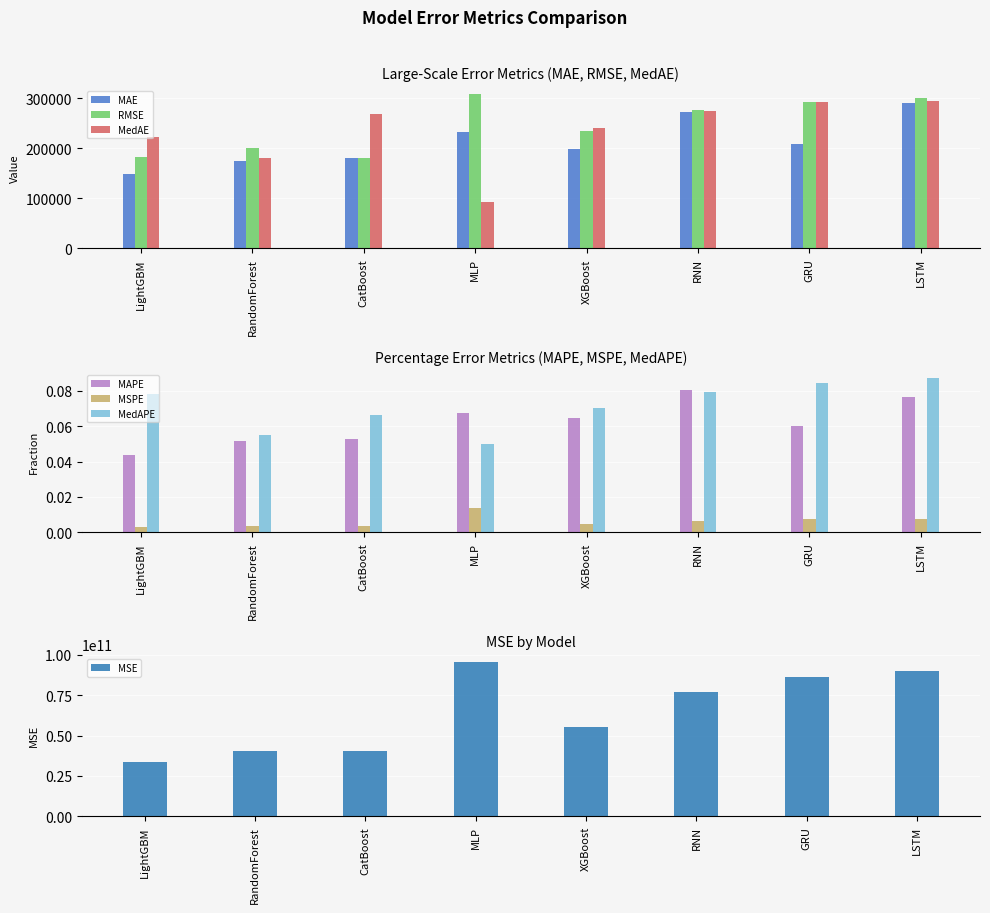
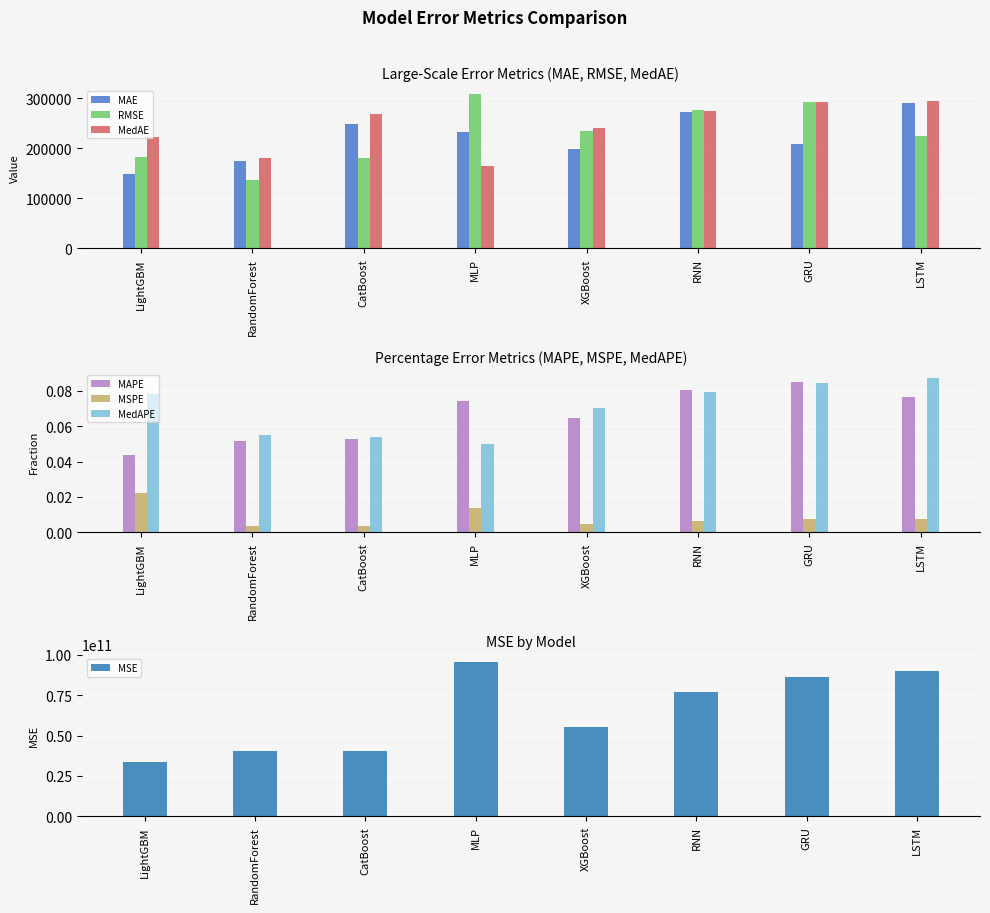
Large-Scale Error Metrics (MAE, RMSE, MedAE), RMSE, RandomForest: 200000 -> 140000
Large-Scale Error Metrics (MAE, RMSE, MedAE), MAE, CatBoost: 180000 -> 250000
Large-Scale Error Metrics (MAE, RMSE, MedAE), MedAE, MLP: 90000 -> 160000
Large-Scale Error Metrics (MAE, RMSE, MedAE), RMSE, LSTM: 300000 -> 230000
Percentage Error Metrics (MAPE, MSPE, MedAPE), MSPE, LightGBM: 0.003 -> 0.022
Percentage Error Metrics (MAPE, MSPE, MedAPE), MedAPE, CatBoost: 0.066 -> 0.054
Percentage Error Metrics (MAPE, MSPE, MedAPE), MAPE, MLP: 0.067 -> 0.074
Percentage Error Metrics (MAPE, MSPE, MedAPE), MAPE, GRU: 0.060 -> 0.085
